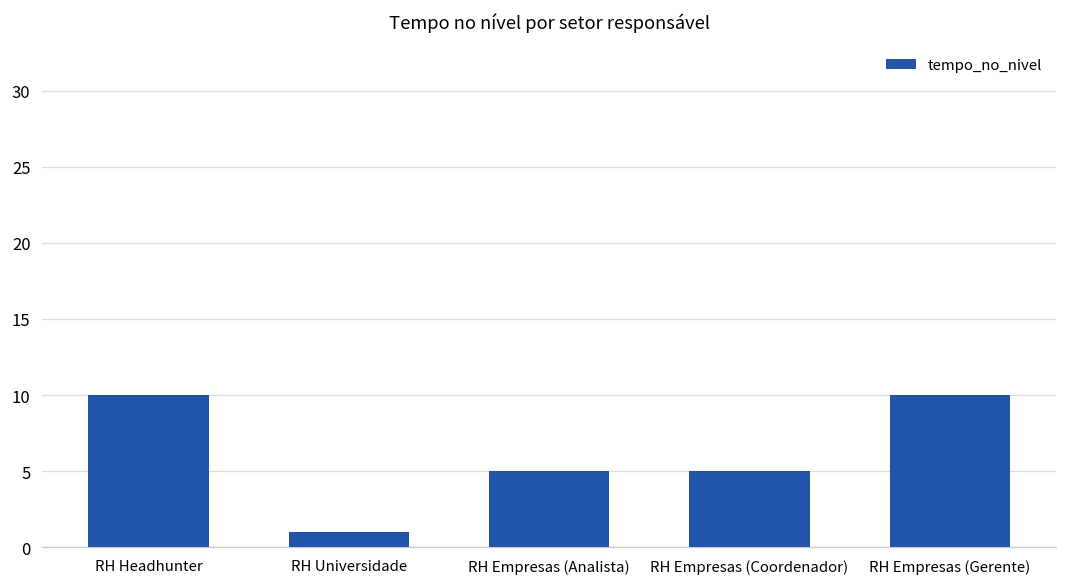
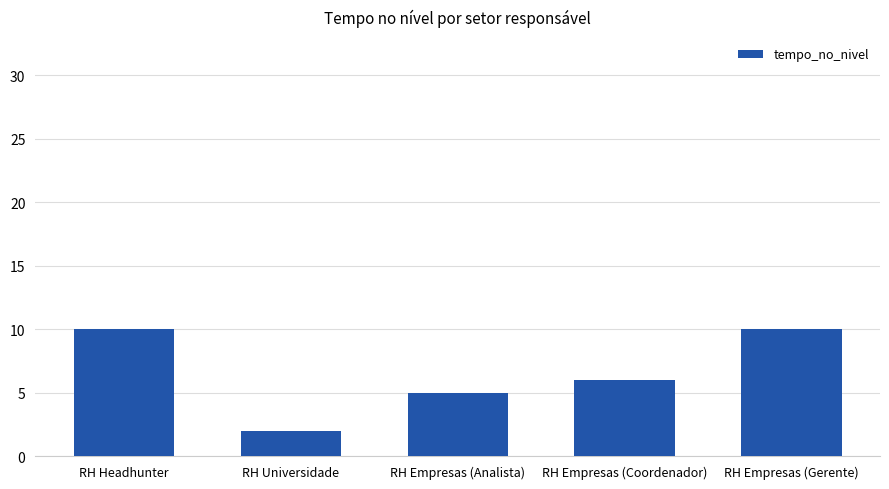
RH Universidade: 1 -> 2
RH Empresas (Coordenador): 5 -> 6
